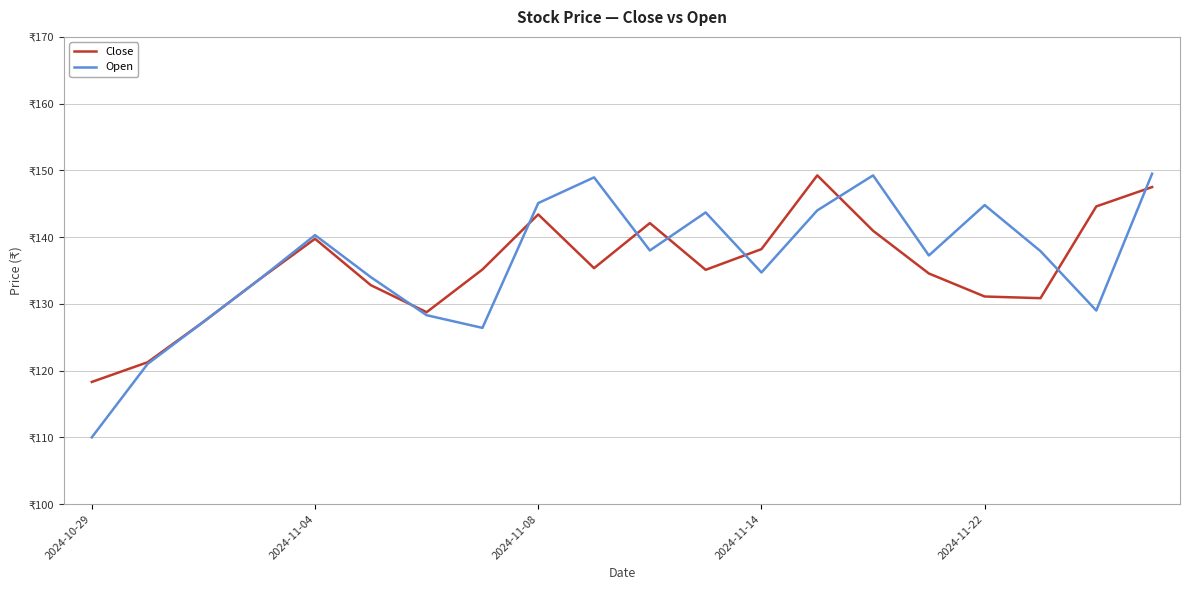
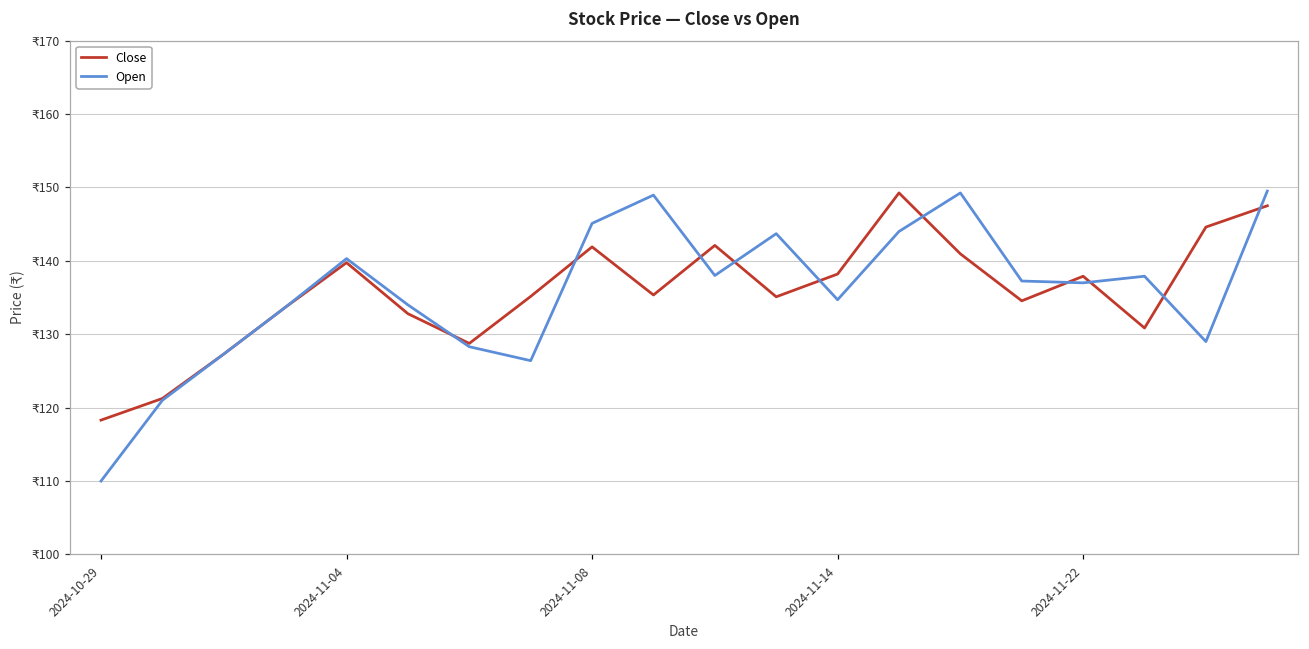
Close, 2024-11-08: ₹143 -> ₹142
Close, 2024-11-22: ₹131 -> ₹138
Open, 2024-11-22: ₹145 -> ₹137
